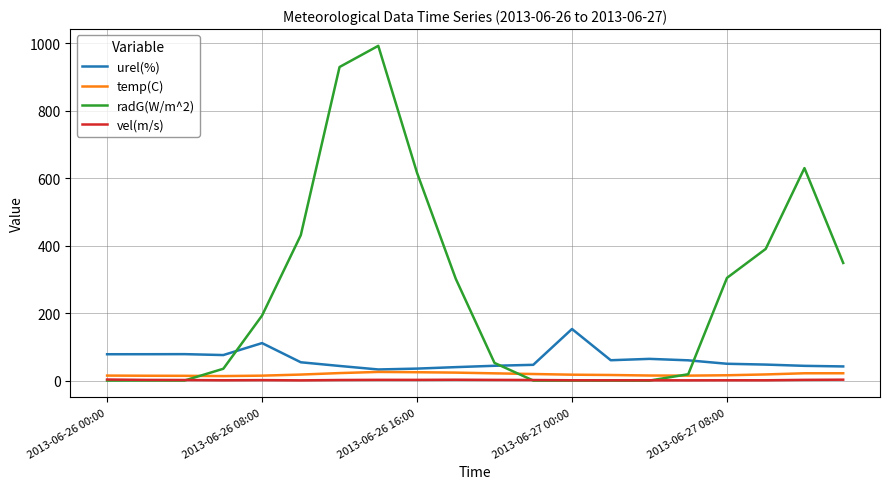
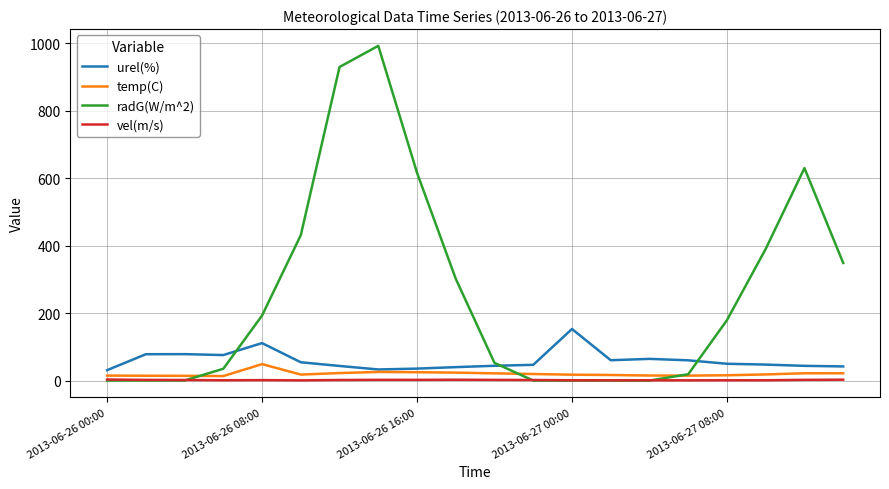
urel(%), 2013-06-26 00:00: 80 -> 30
temp(C), 2013-06-26 08:00: 10 -> 50
radG(W/m^2), 2013-06-27 08:00: 300 -> 180
